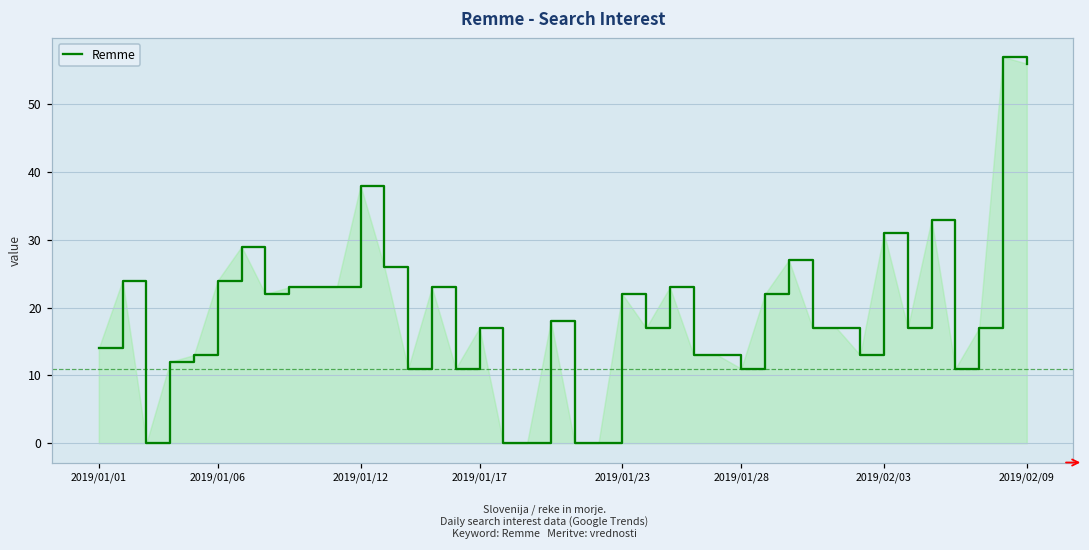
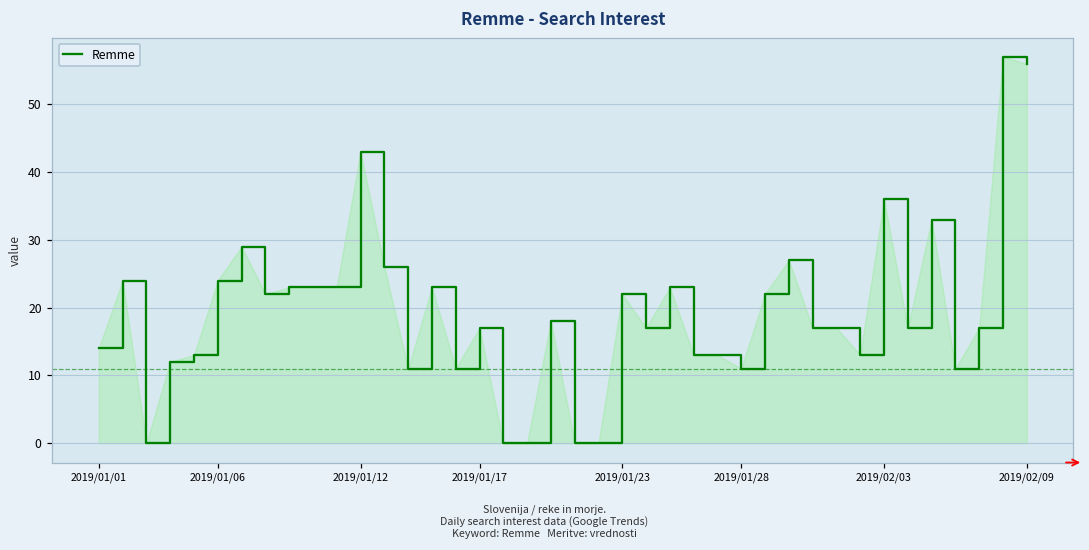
2019/01/12: 38 -> 43
2019/02/03: 31 -> 36
